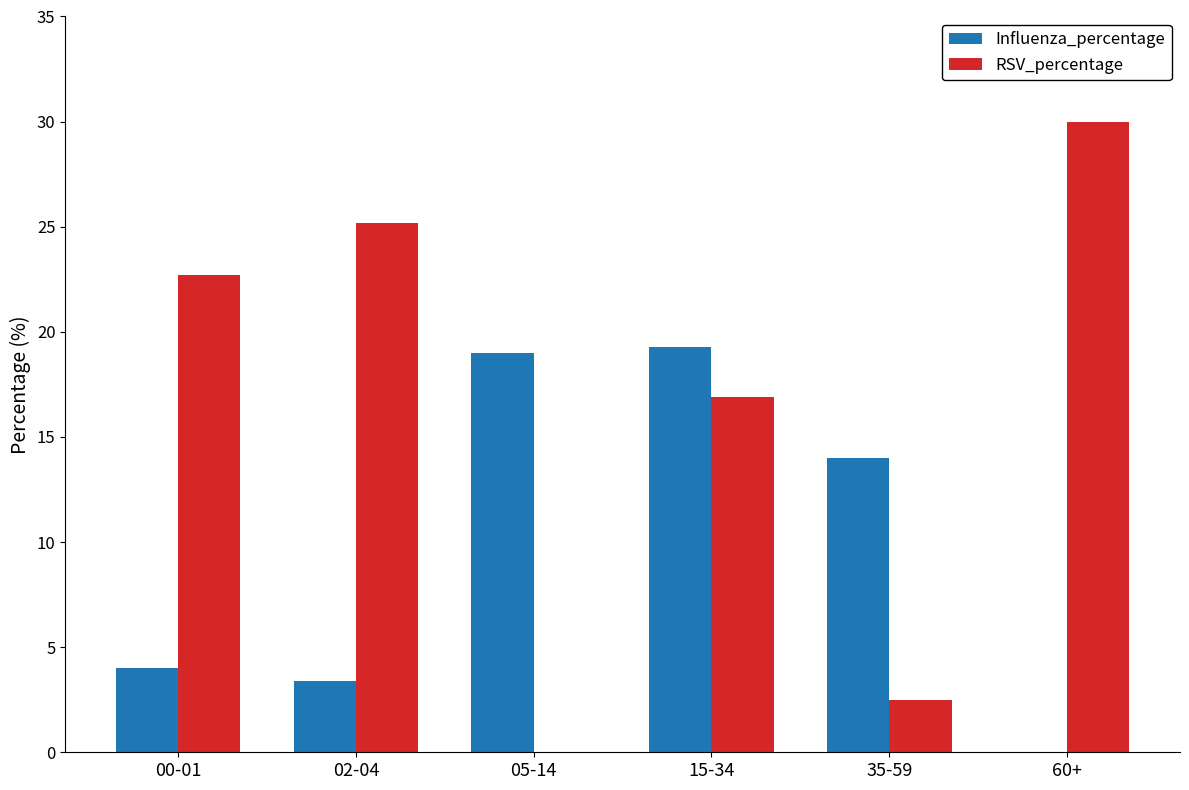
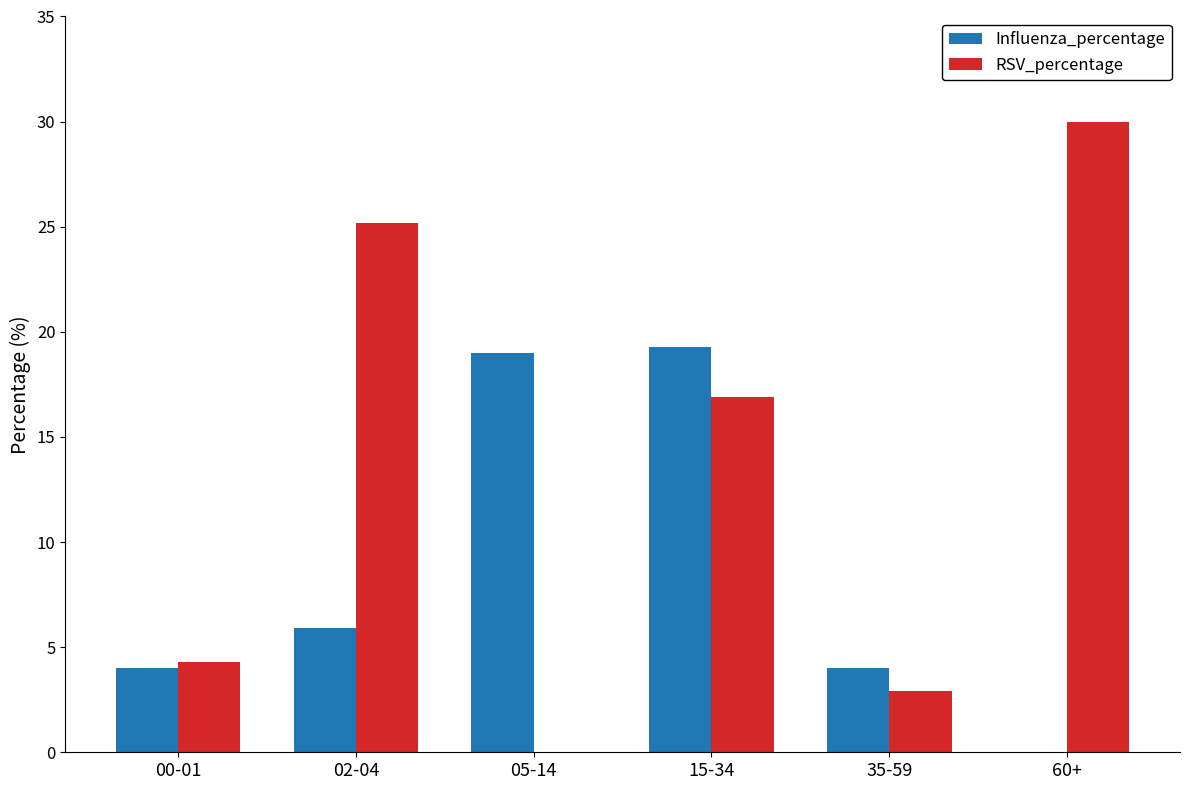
RSV_percentage, 00-01: 22.7 -> 4.3
Influenza_percentage, 02-04: 3.4 -> 5.9
Influenza_percentage, 35-59: 14 -> 4
RSV_percentage, 35-59: 2.5 -> 2.9
